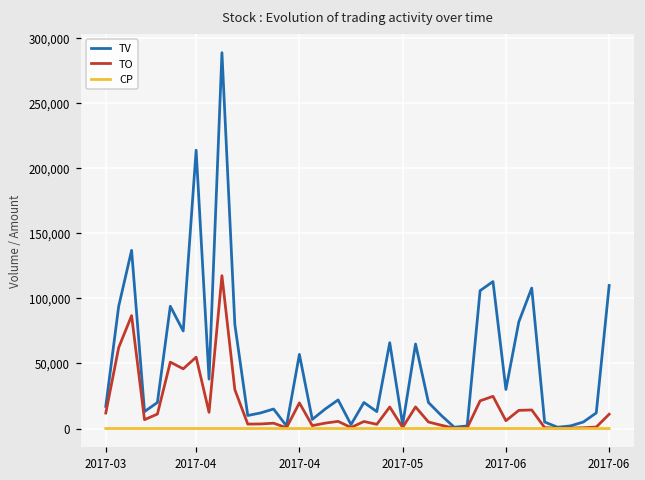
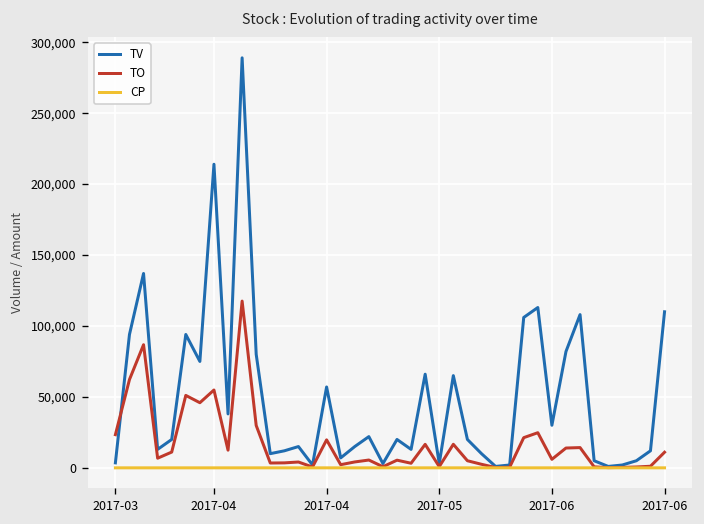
TV, 2017-03: 17,000 -> 4,000
TO, 2017-03: 12,000 -> 23,000
